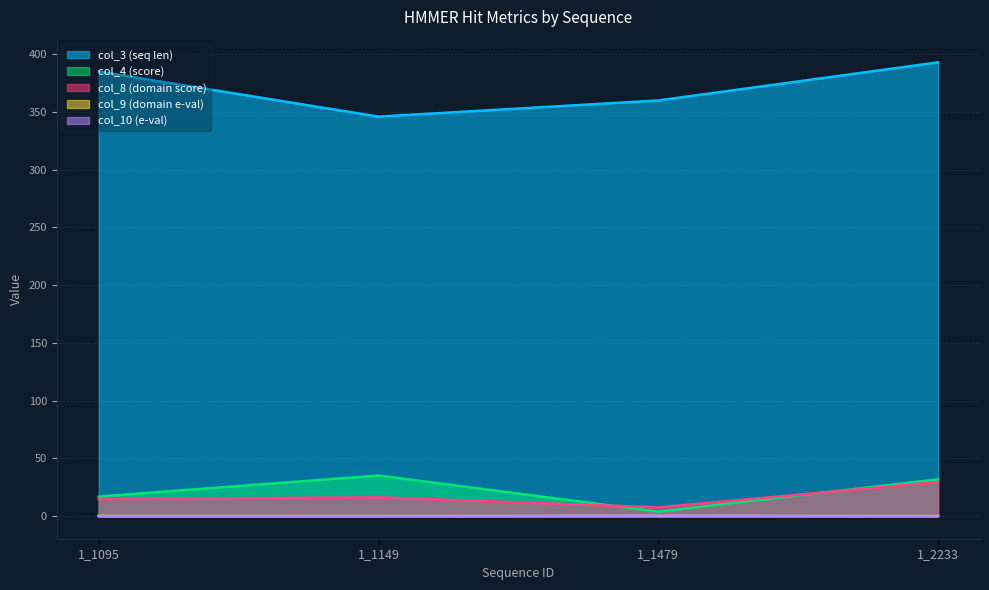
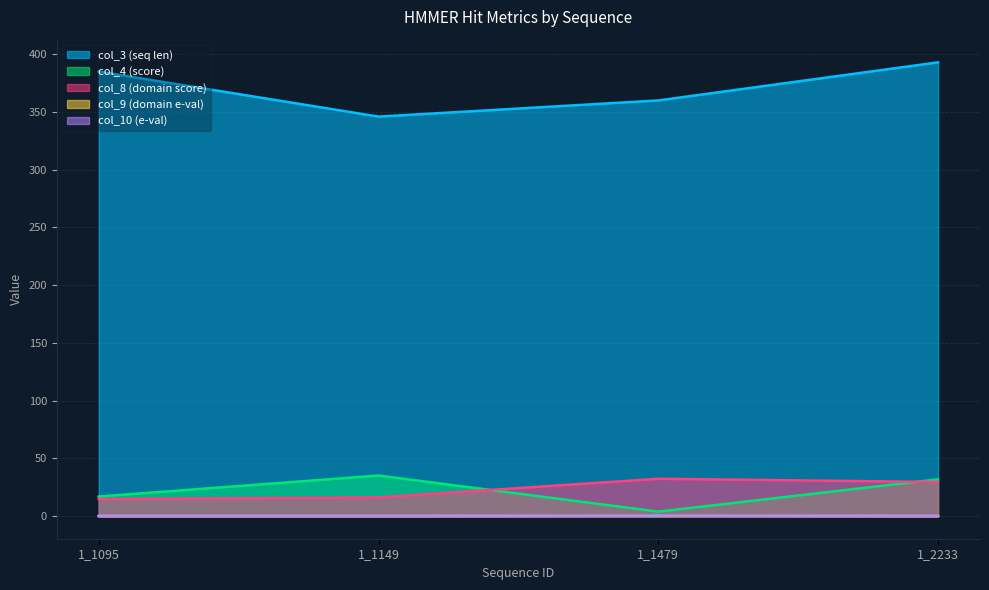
col_8 (domain score), 1_1479: 8 -> 32
